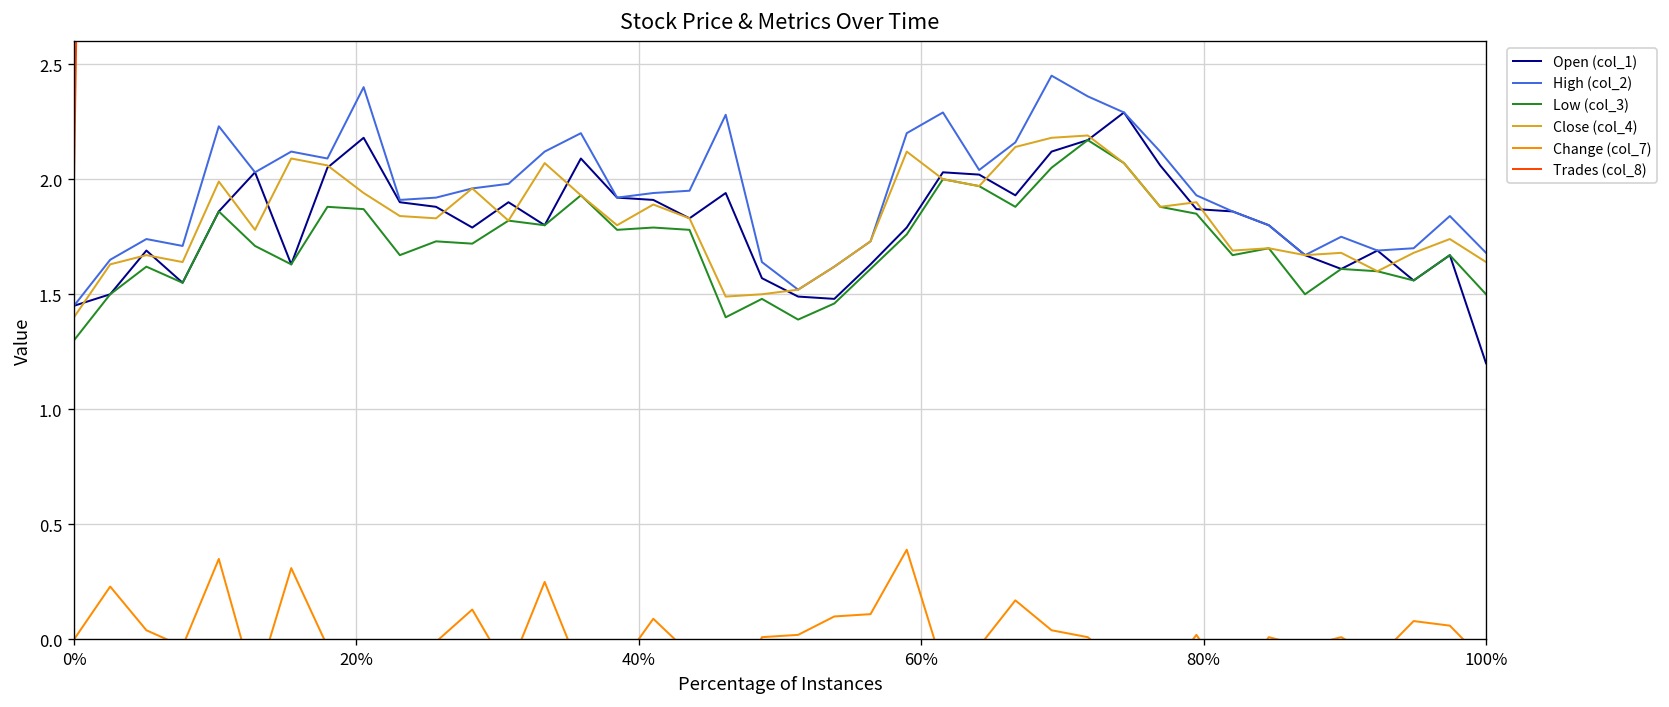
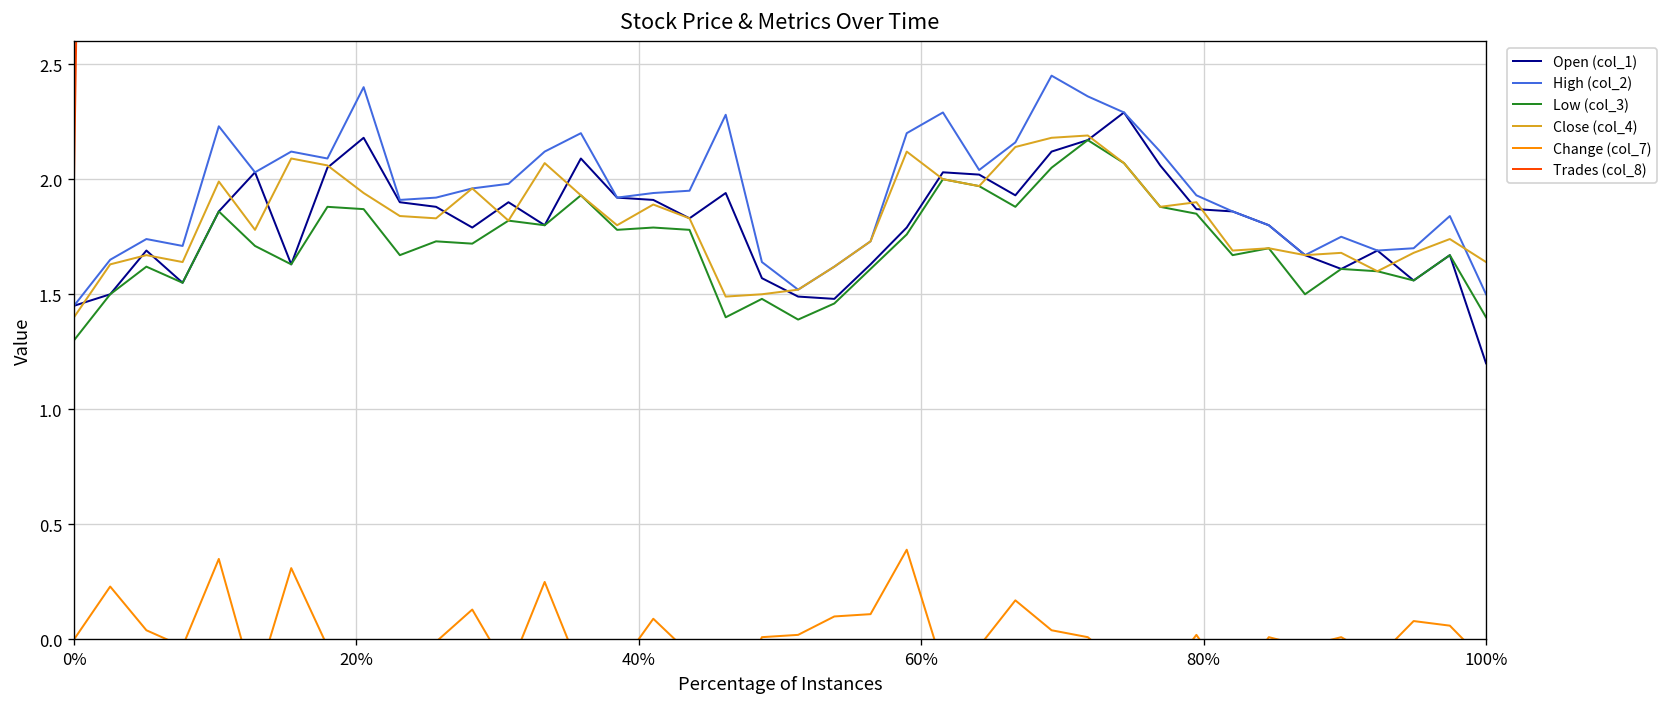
High (col_2), 100%: 1.68 -> 1.50
Low (col_3), 100%: 1.5 -> 1.4
